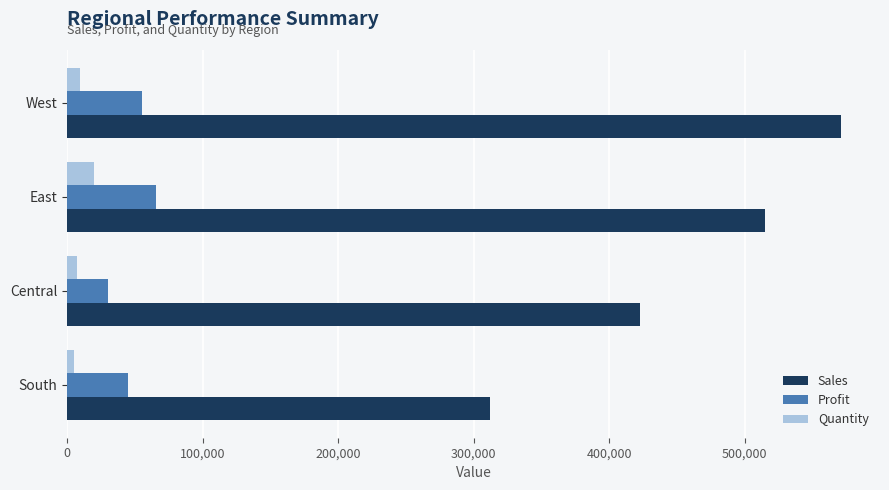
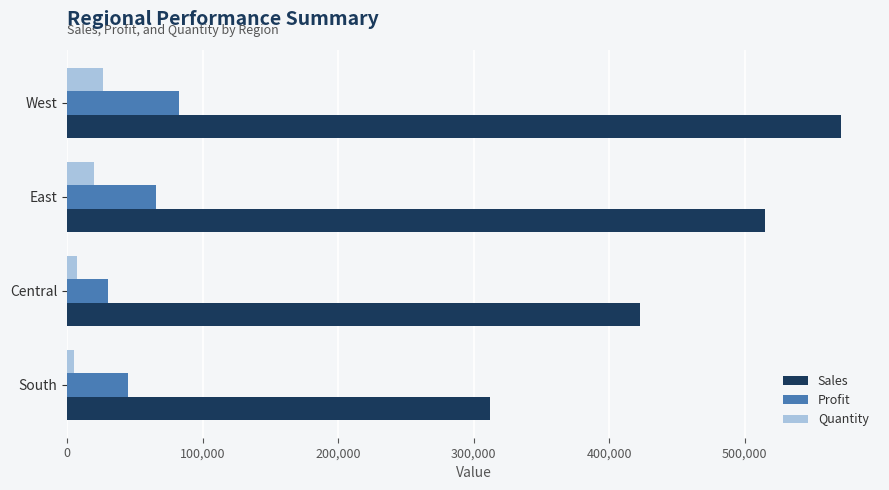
Quantity, West: 10,000 -> 27,000
Profit, West: 55,000 -> 82,000
